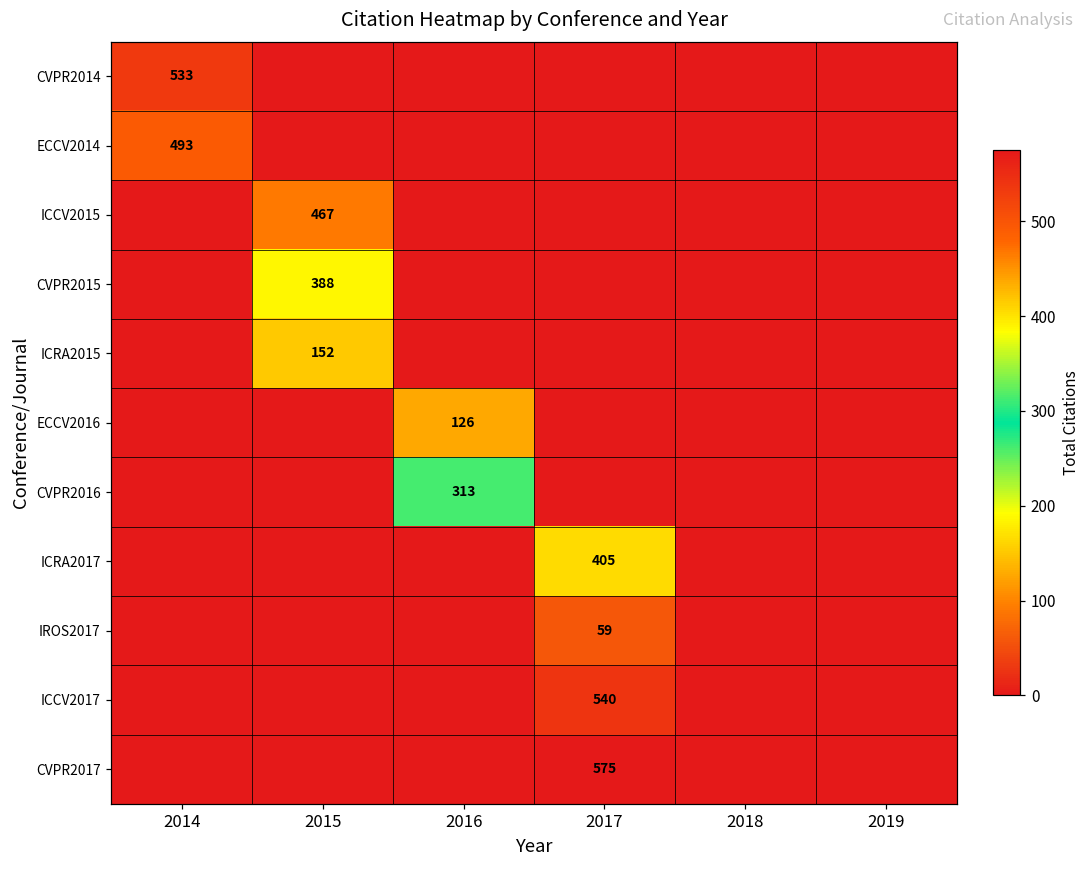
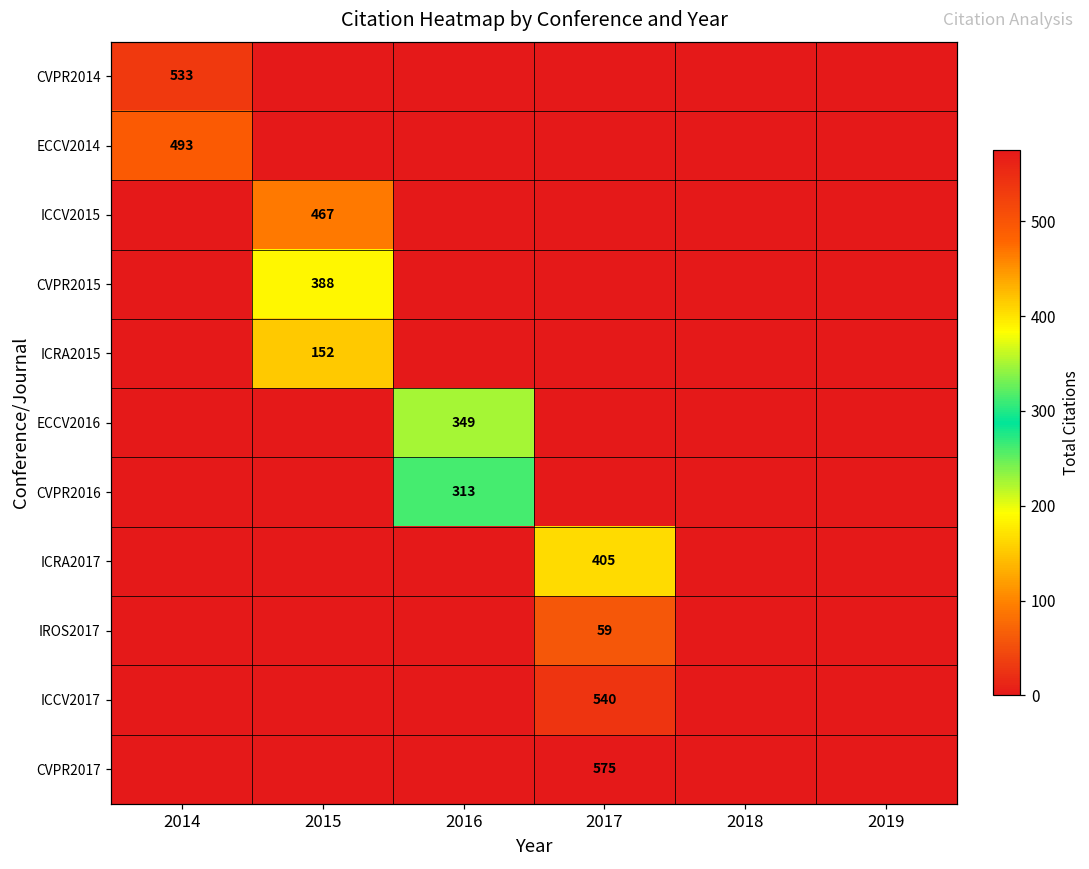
ECCV2016, 2016: 126 -> 349
